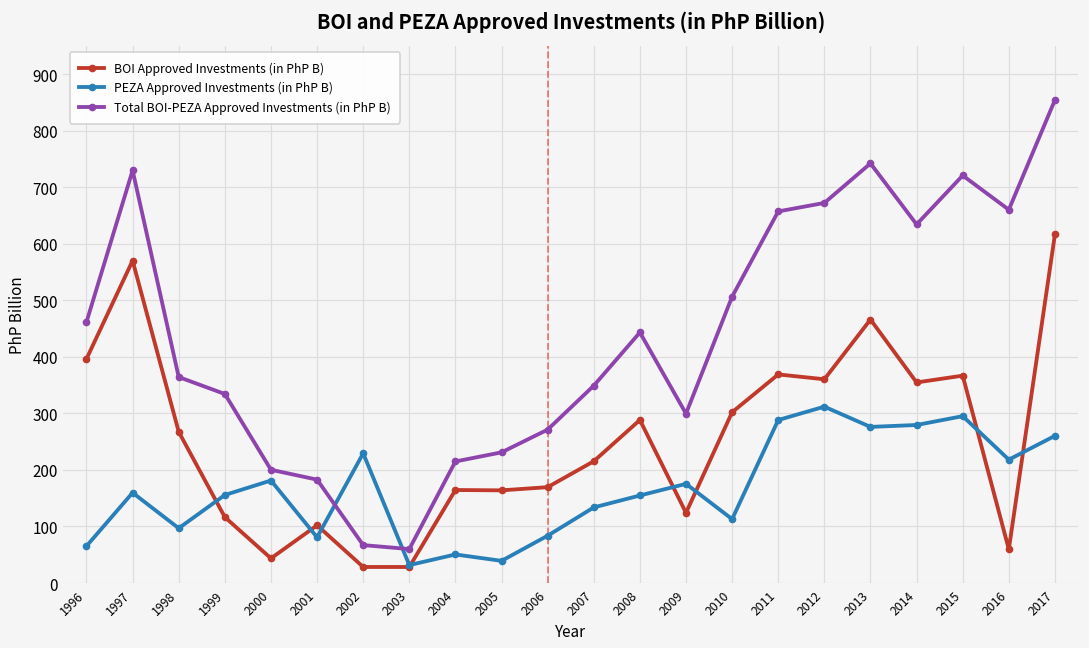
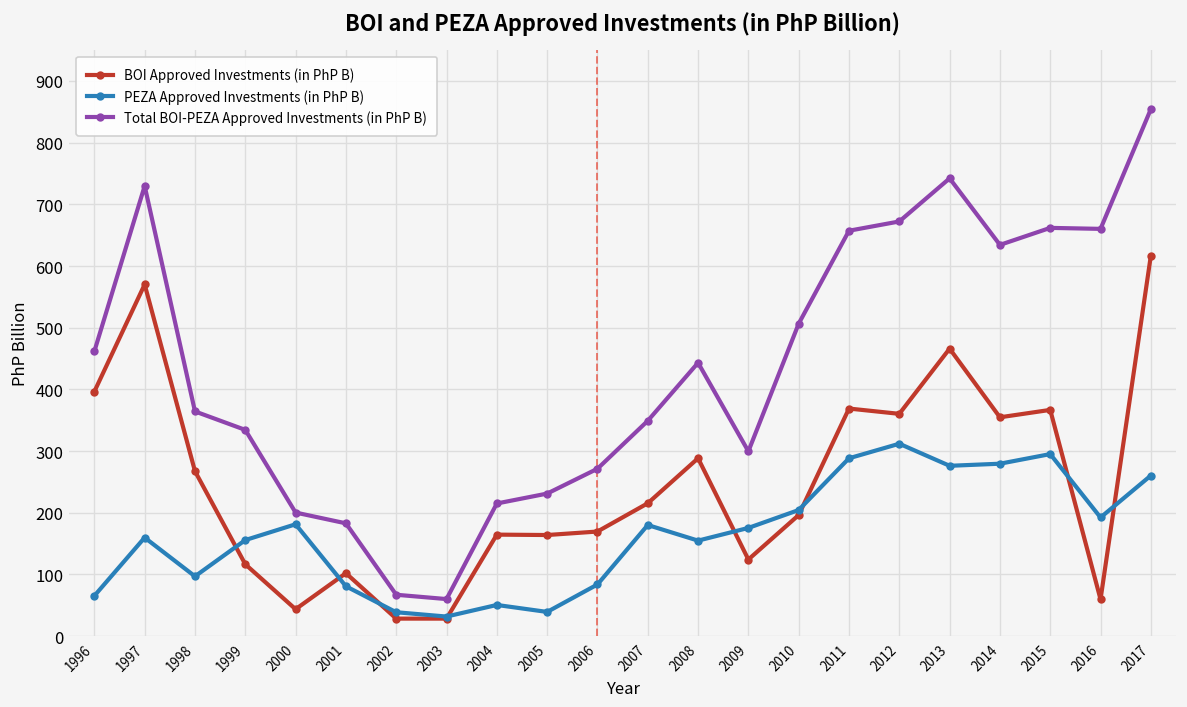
PEZA Approved Investments (in PhP B), 2002: 230 -> 40
PEZA Approved Investments (in PhP B), 2007: 130 -> 180
BOI Approved Investments (in PhP B), 2010: 300 -> 200
PEZA Approved Investments (in PhP B), 2010: 110 -> 200
Total BOI-PEZA Approved Investments (in PhP B), 2015: 720 -> 660
PEZA Approved Investments (in PhP B), 2016: 220 -> 190
